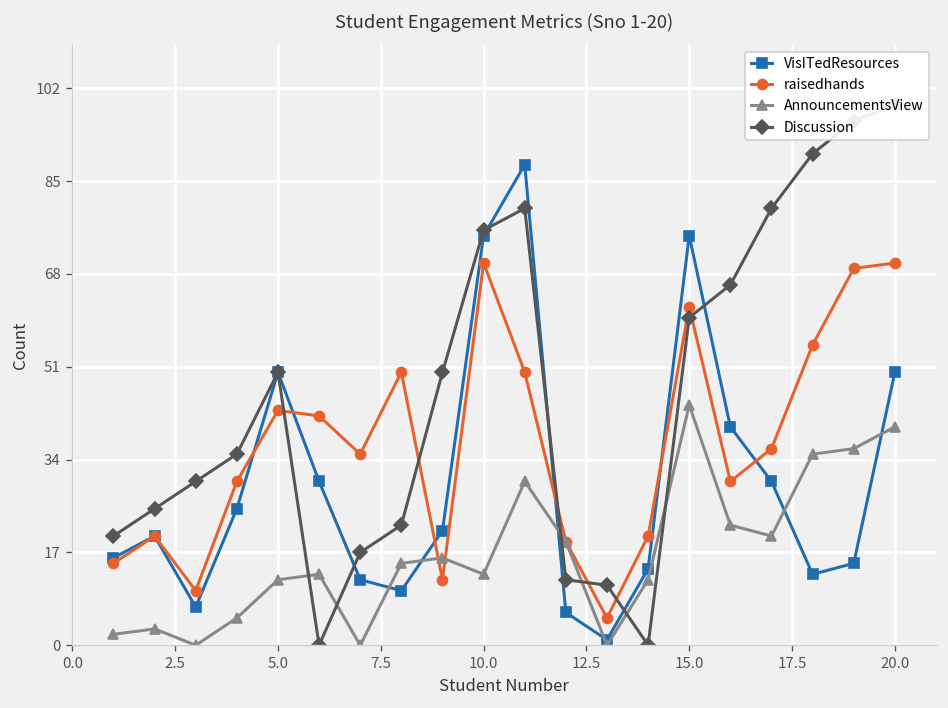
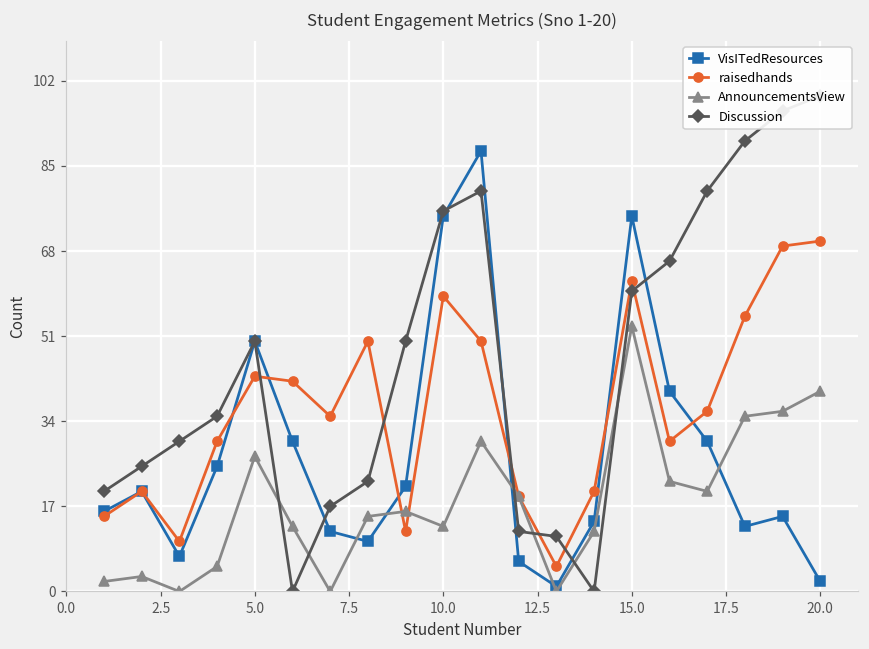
AnnouncementsView, 5.0: 12 -> 27
raisedhands, 10.0: 70 -> 59
AnnouncementsView, 15.0: 44 -> 53
VisITedResources, 20.0: 50 -> 2
